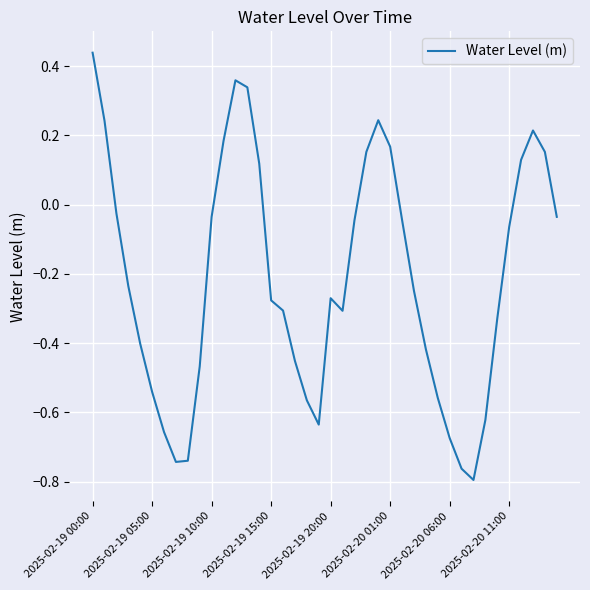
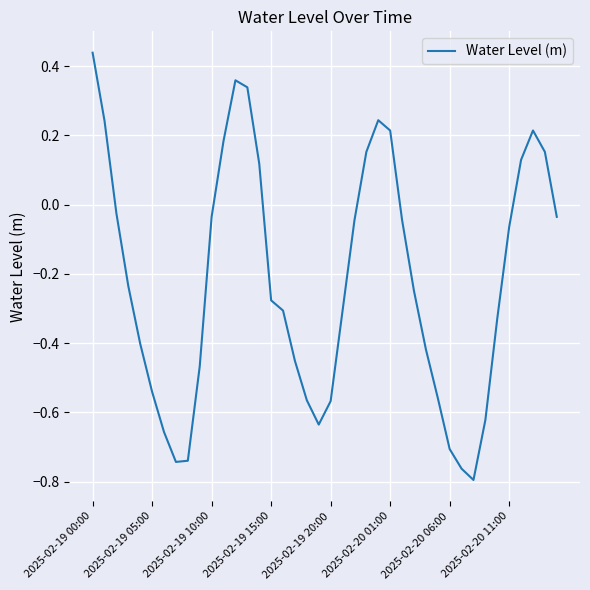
2025-02-19 20:00: -0.27 -> -0.57
2025-02-20 01:00: 0.17 -> 0.21
2025-02-20 06:00: -0.67 -> -0.71
